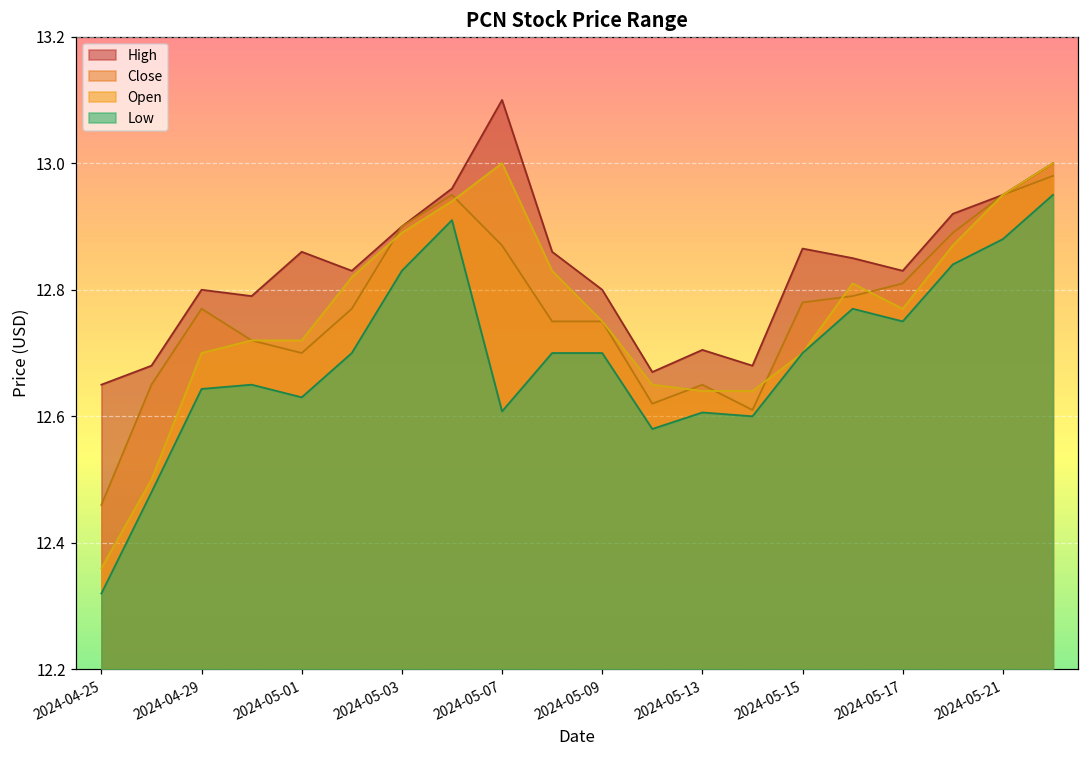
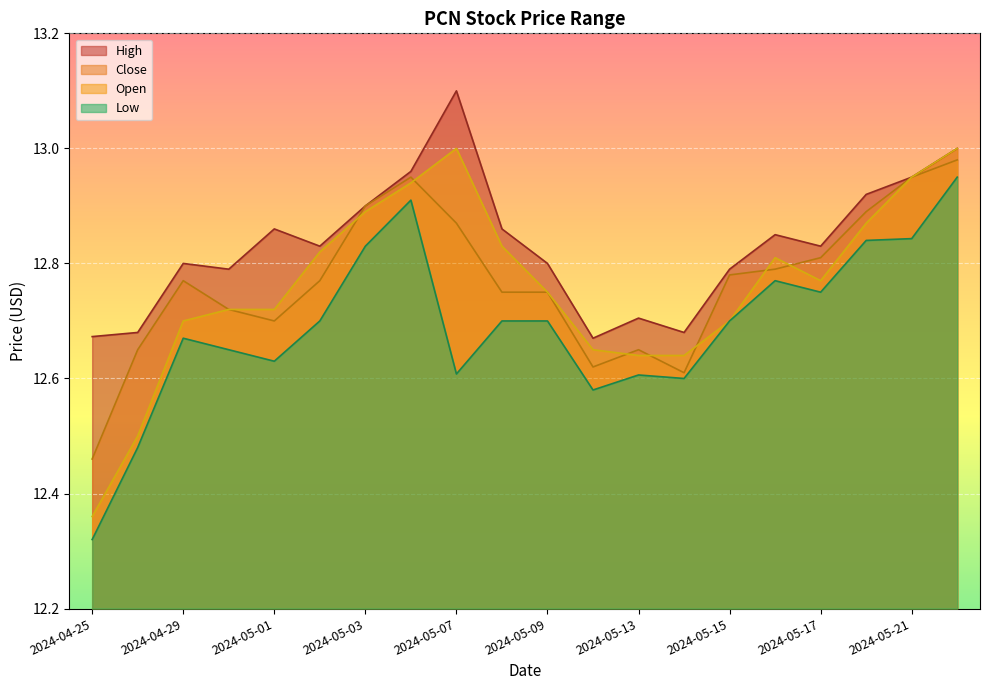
High, 2024-04-25: 12.65 -> 12.67
Low, 2024-04-29: 12.64 -> 12.67
High, 2024-05-15: 12.87 -> 12.79
Low, 2024-05-21: 12.88 -> 12.84
